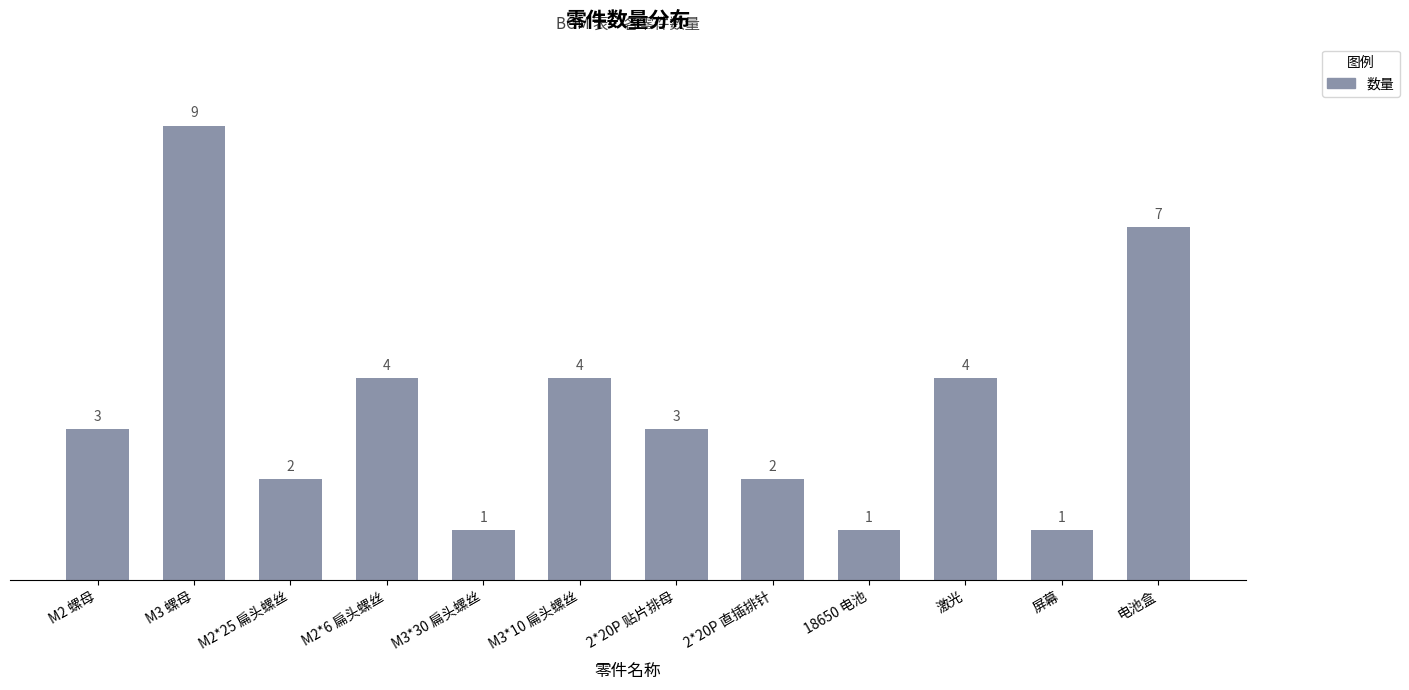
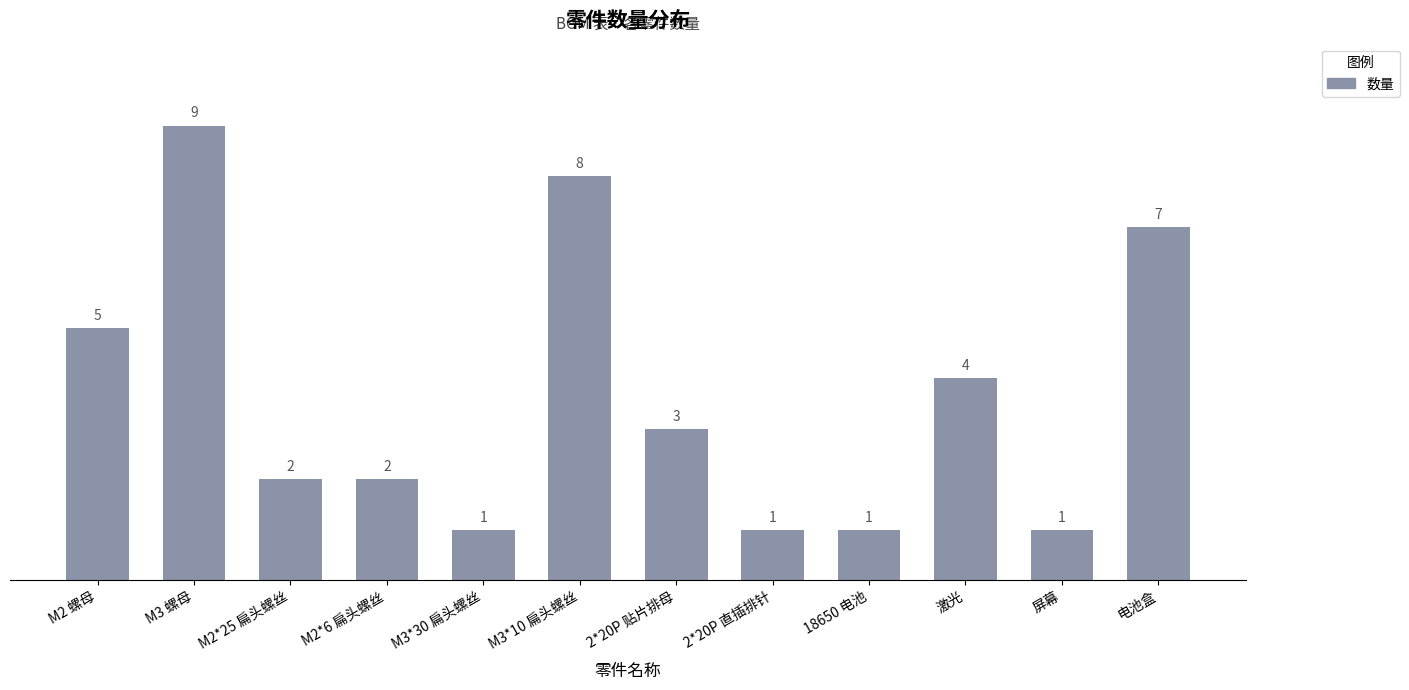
M2 螺母: 3 -> 5
M2*6 扁头螺丝: 4 -> 2
M3*10 扁头螺丝: 4 -> 8
2*20P 直插排针: 2 -> 1
